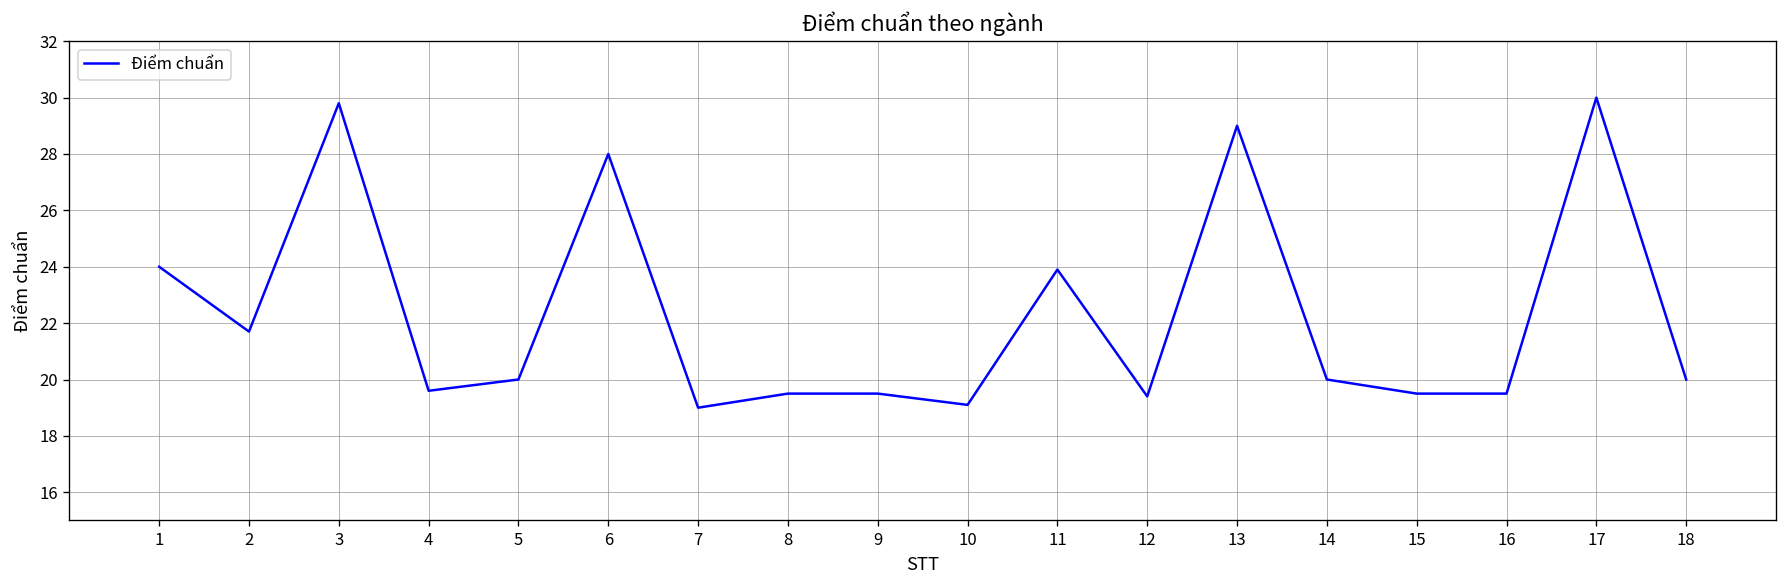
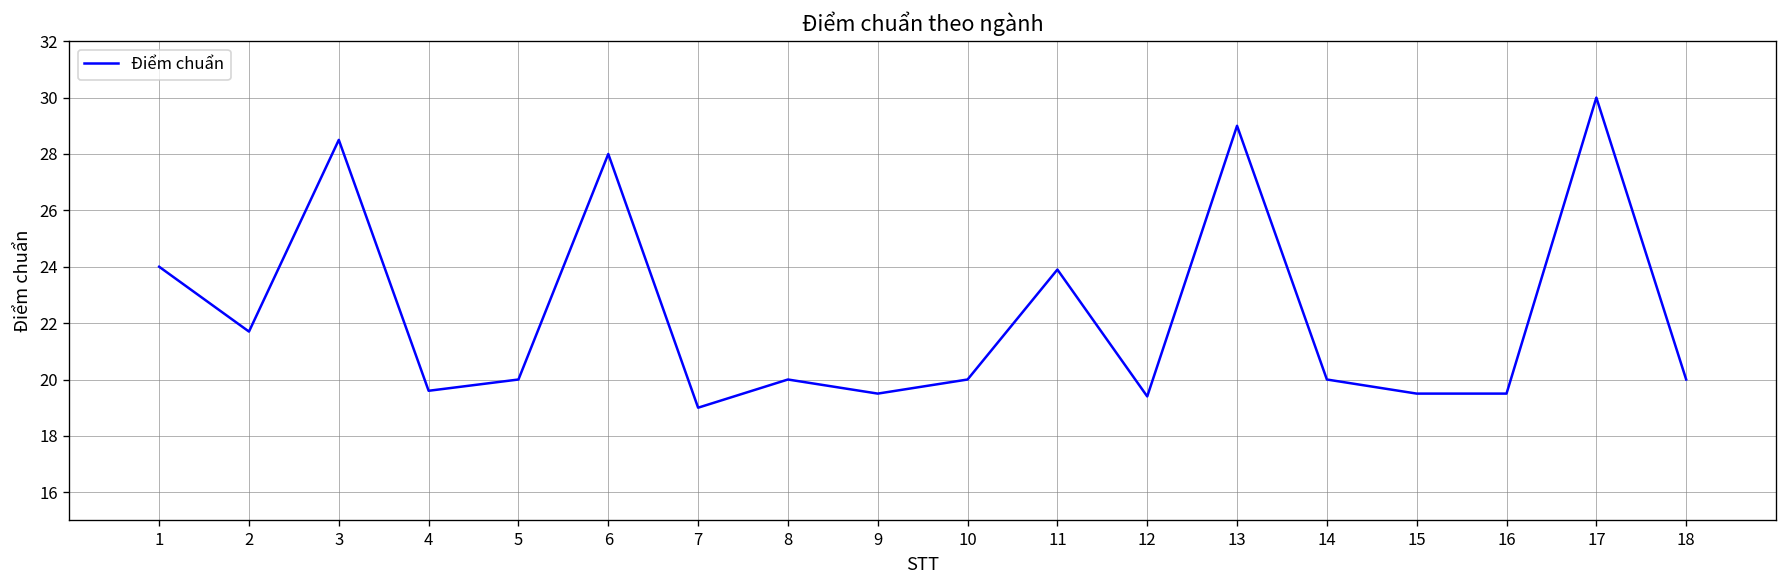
3: 29.8 -> 28.5
8: 19.5 -> 20.0
10: 19.1 -> 20.0
